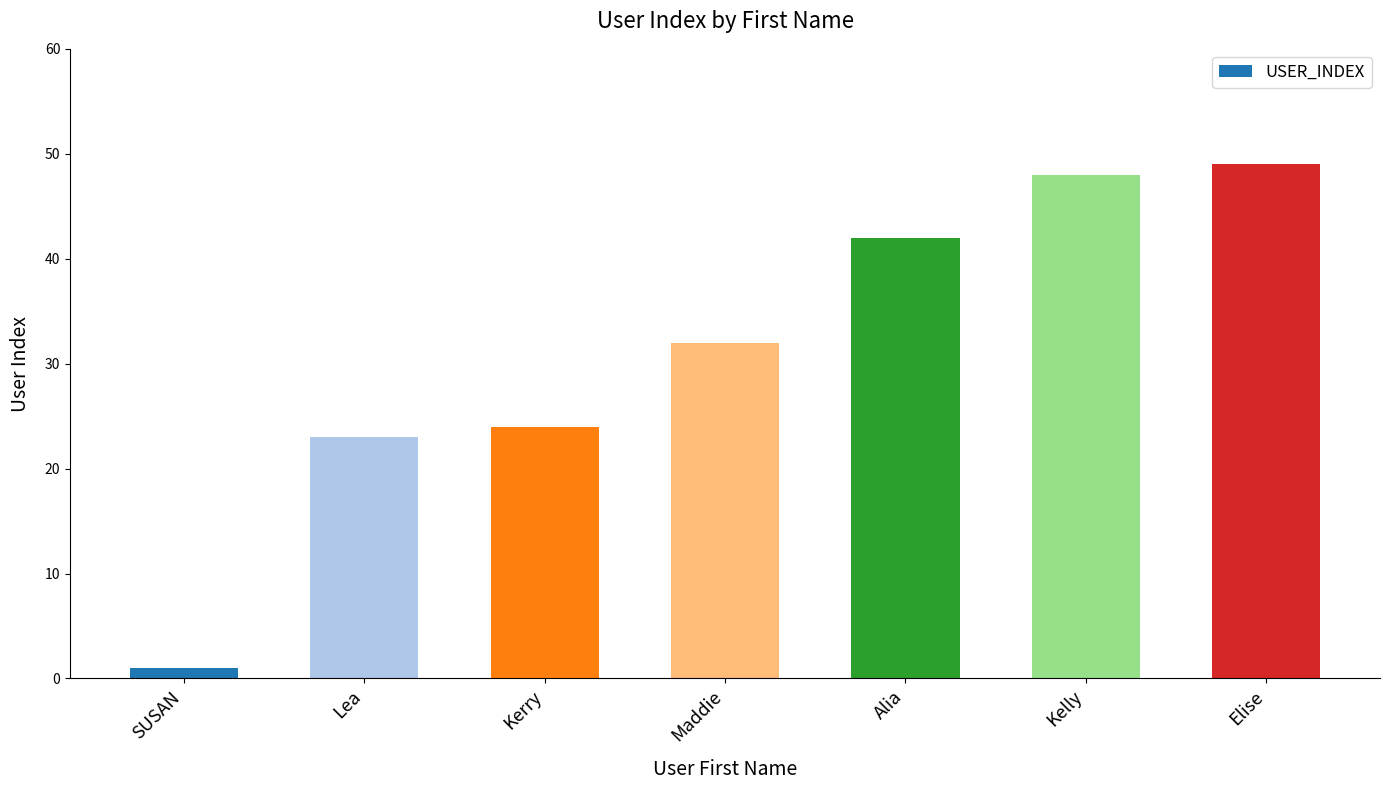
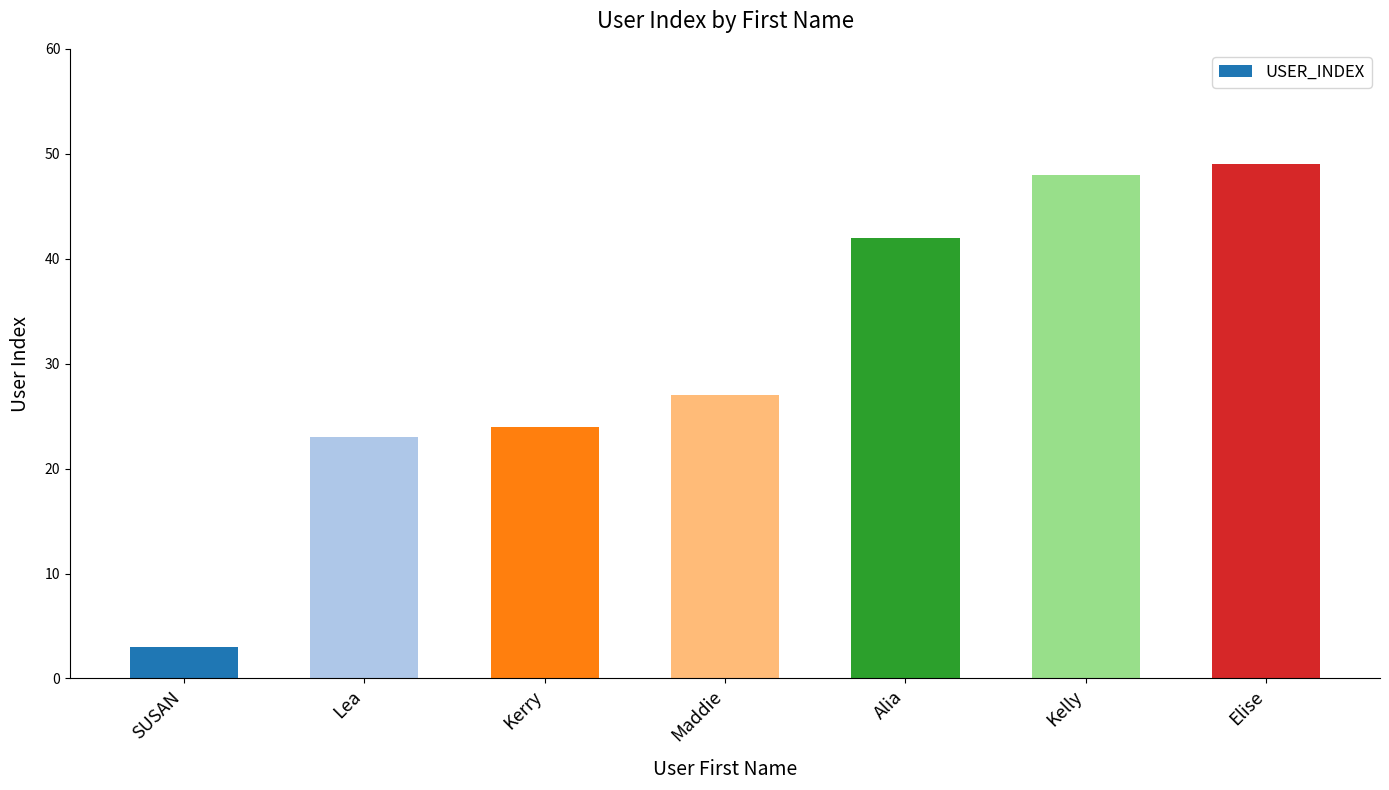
SUSAN: 1 -> 3
Maddie: 32 -> 27
